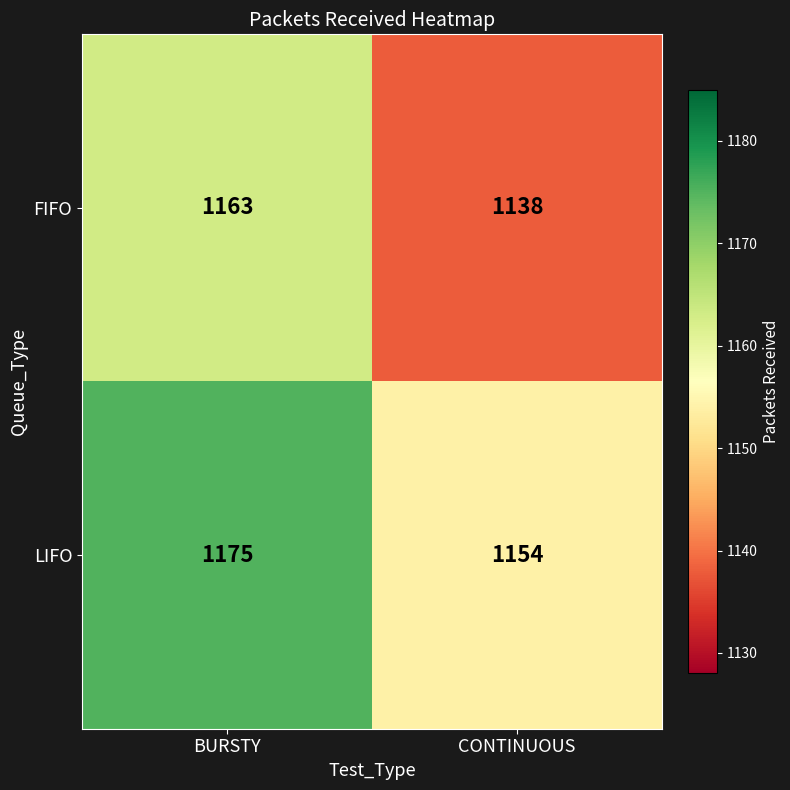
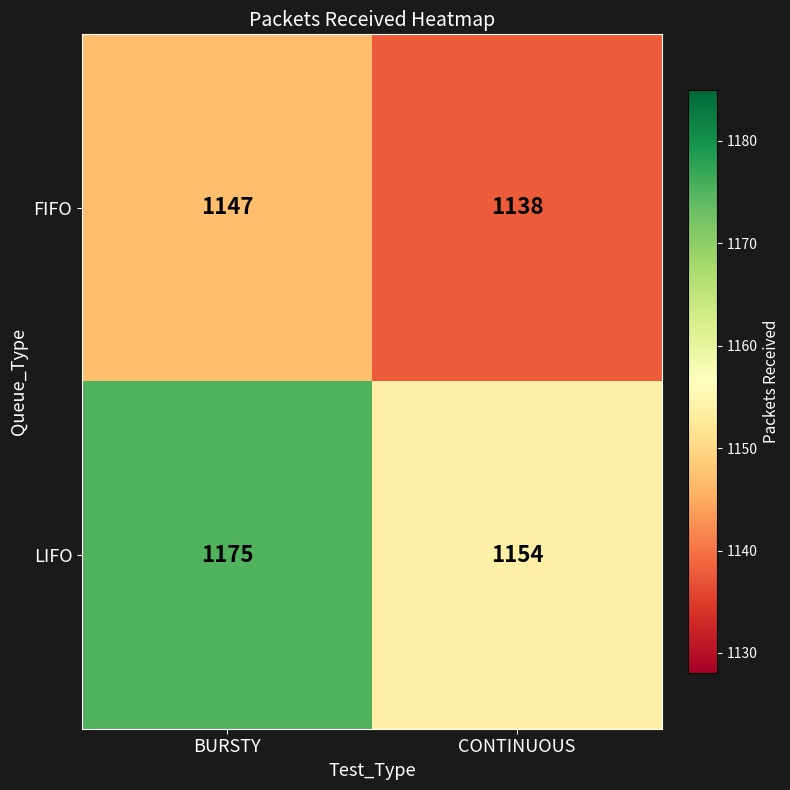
FIFO, BURSTY: 1163 -> 1147
